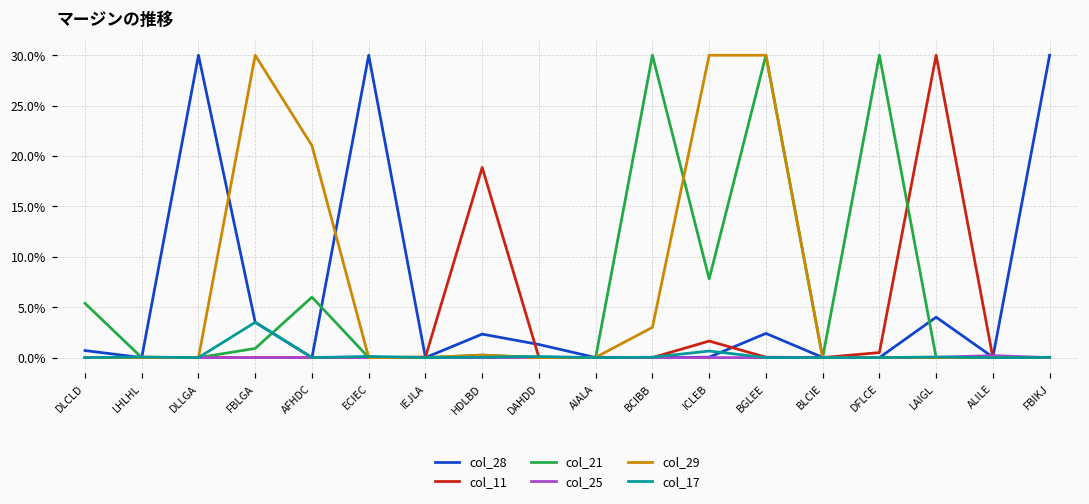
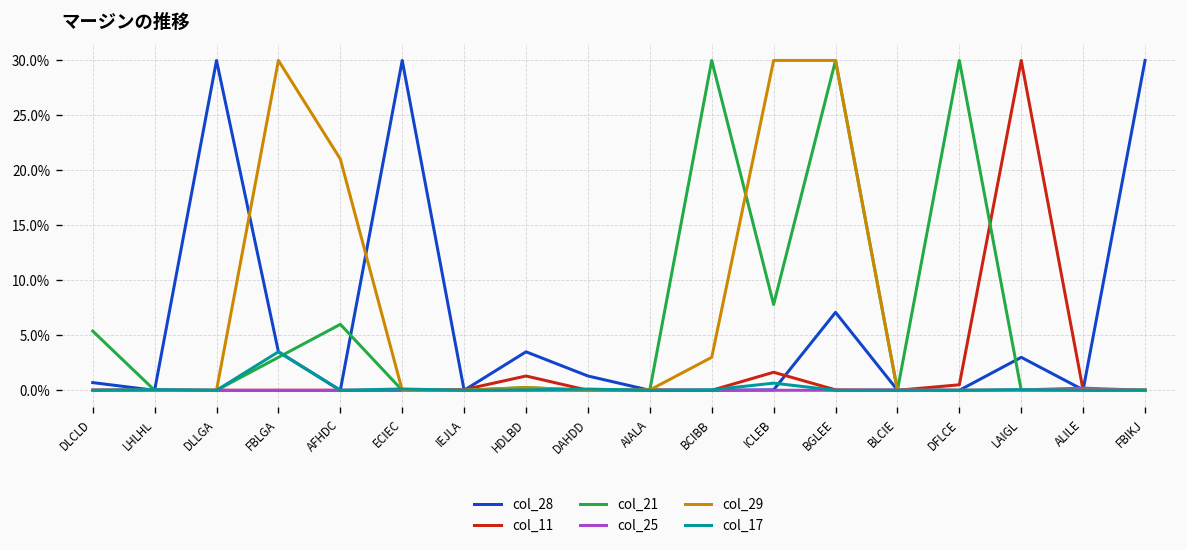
col_21, FBLGA: 1% -> 3%
col_28, HDLBD: 2% -> 4%
col_11, HDLBD: 19% -> 1%
col_28, BGLEE: 2% -> 7%
col_28, LAIGL: 4% -> 3%
